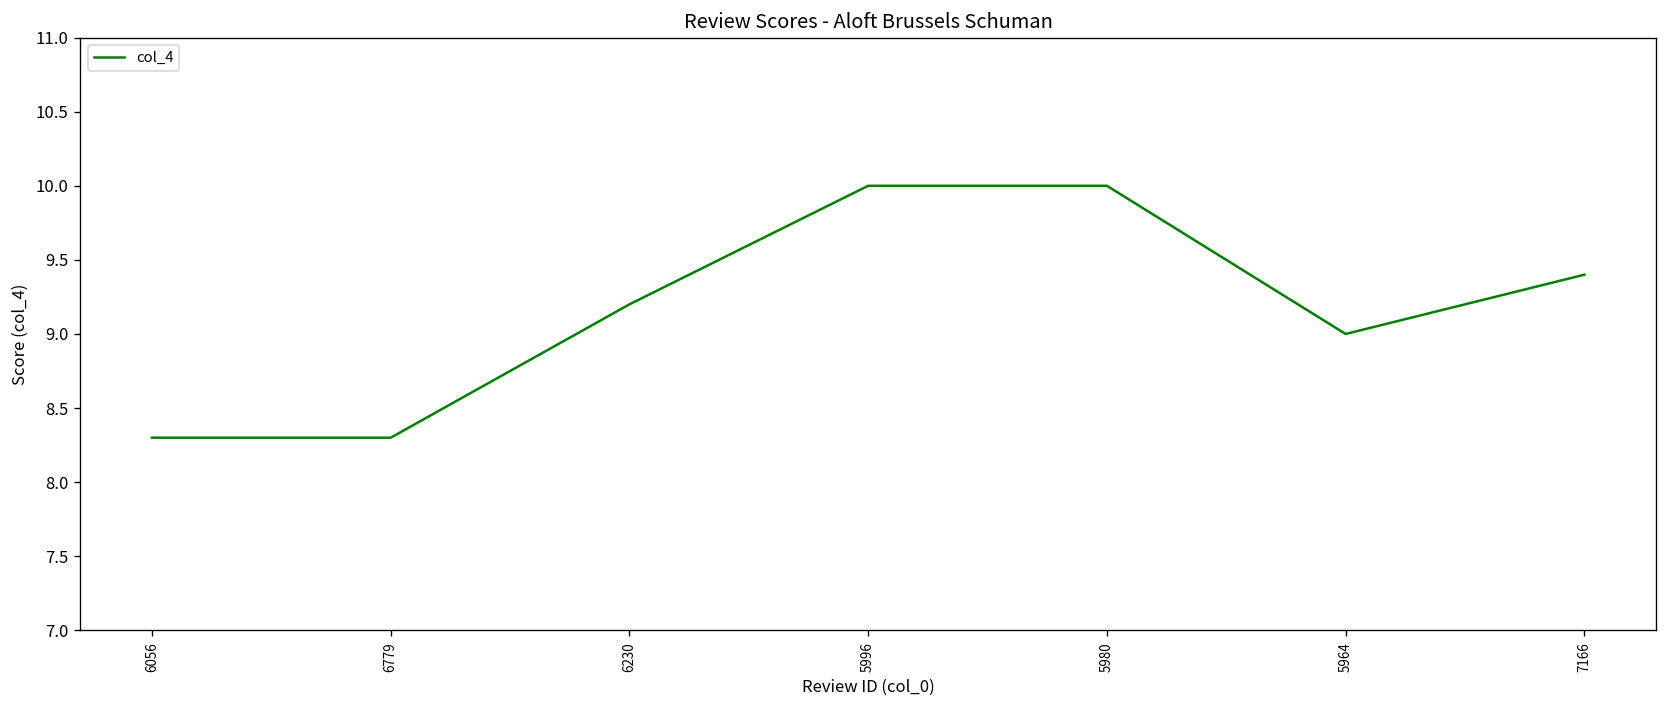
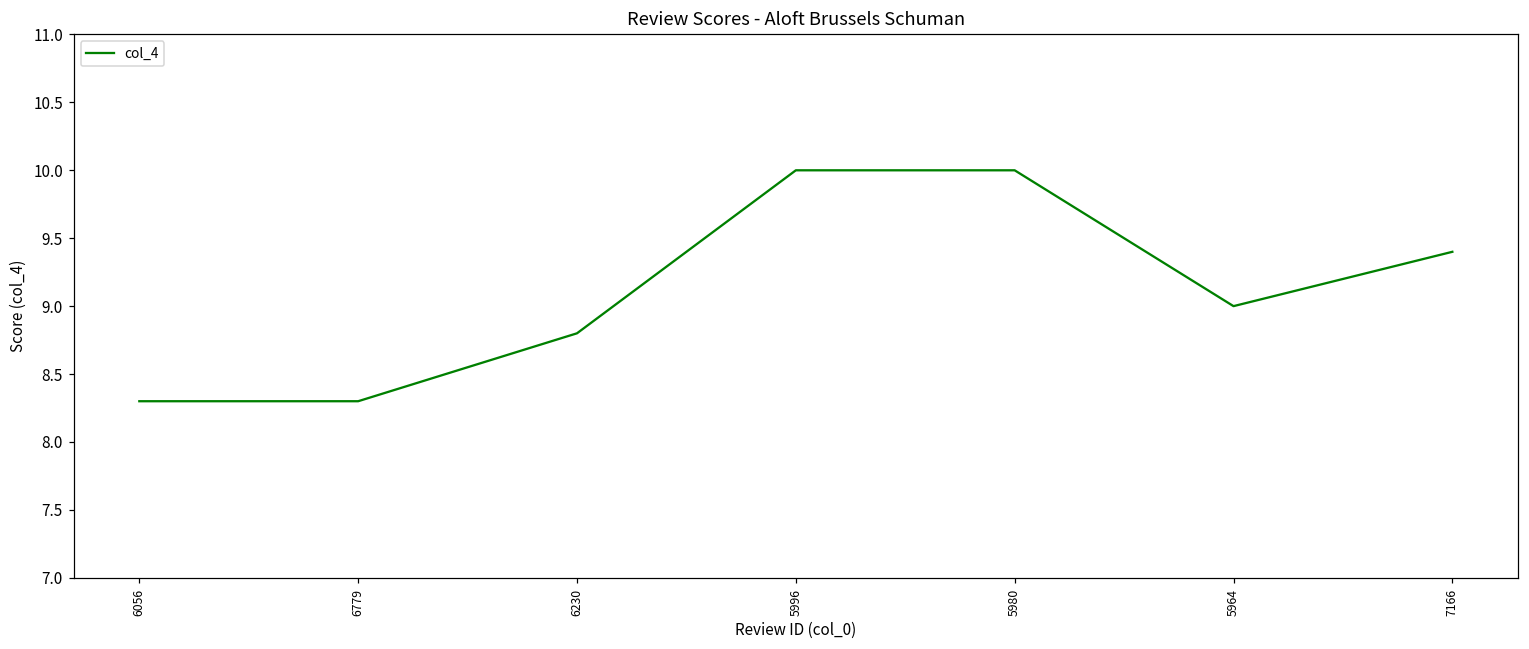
6230: 9.2 -> 8.8
